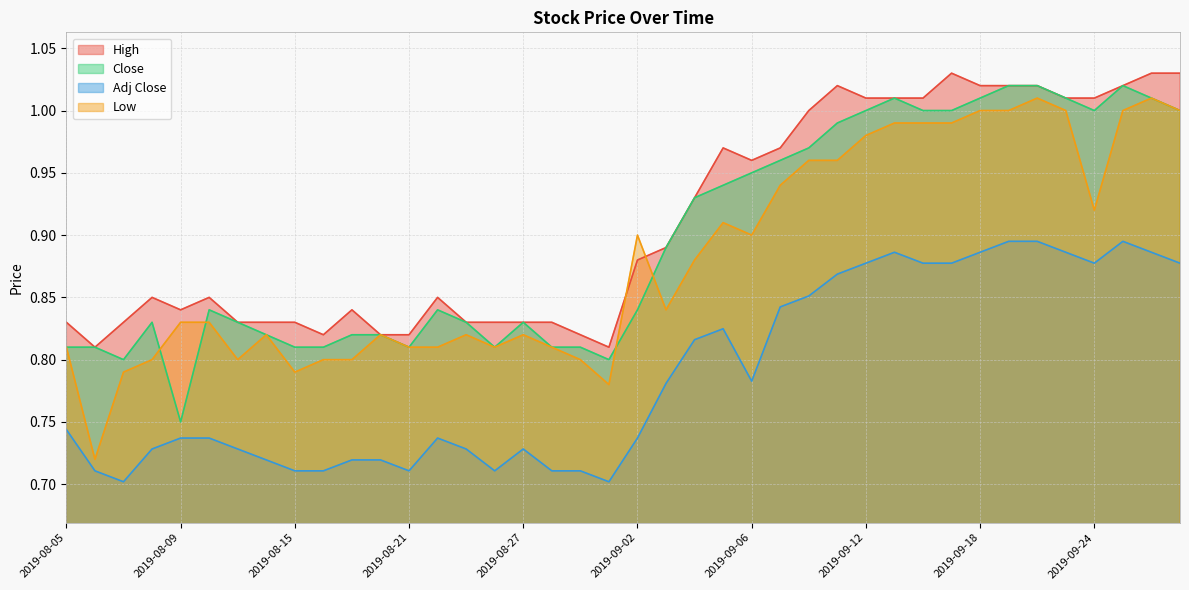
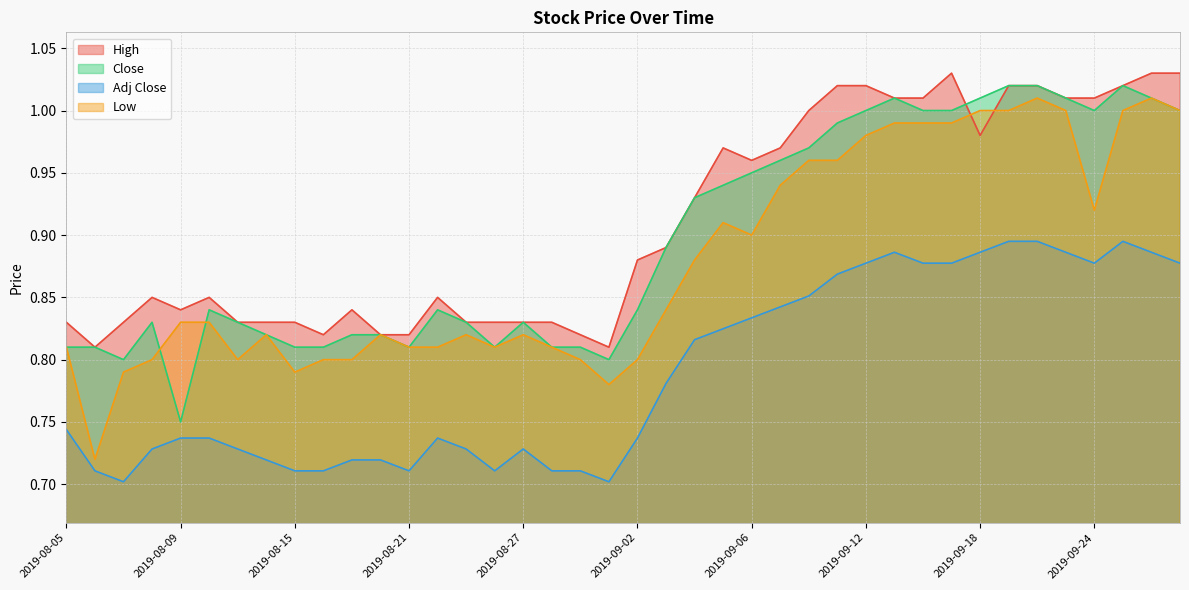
Low, 2019-09-02: 0.9 -> 0.8
Adj Close, 2019-09-06: 0.783 -> 0.834
High, 2019-09-12: 1.01 -> 1.02
High, 2019-09-18: 1.02 -> 0.98
